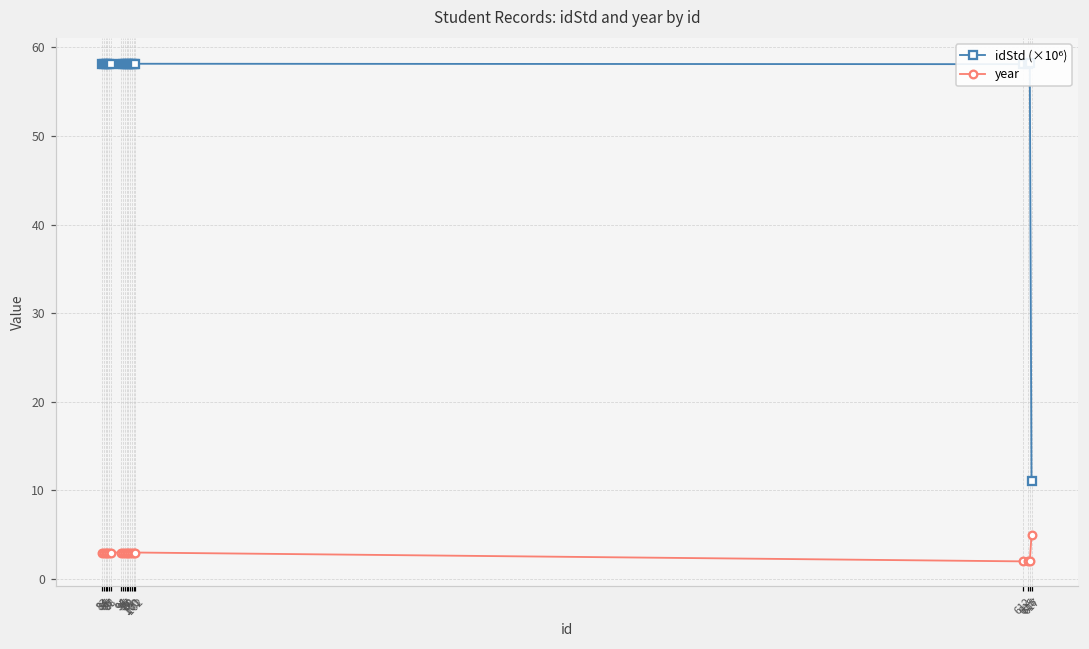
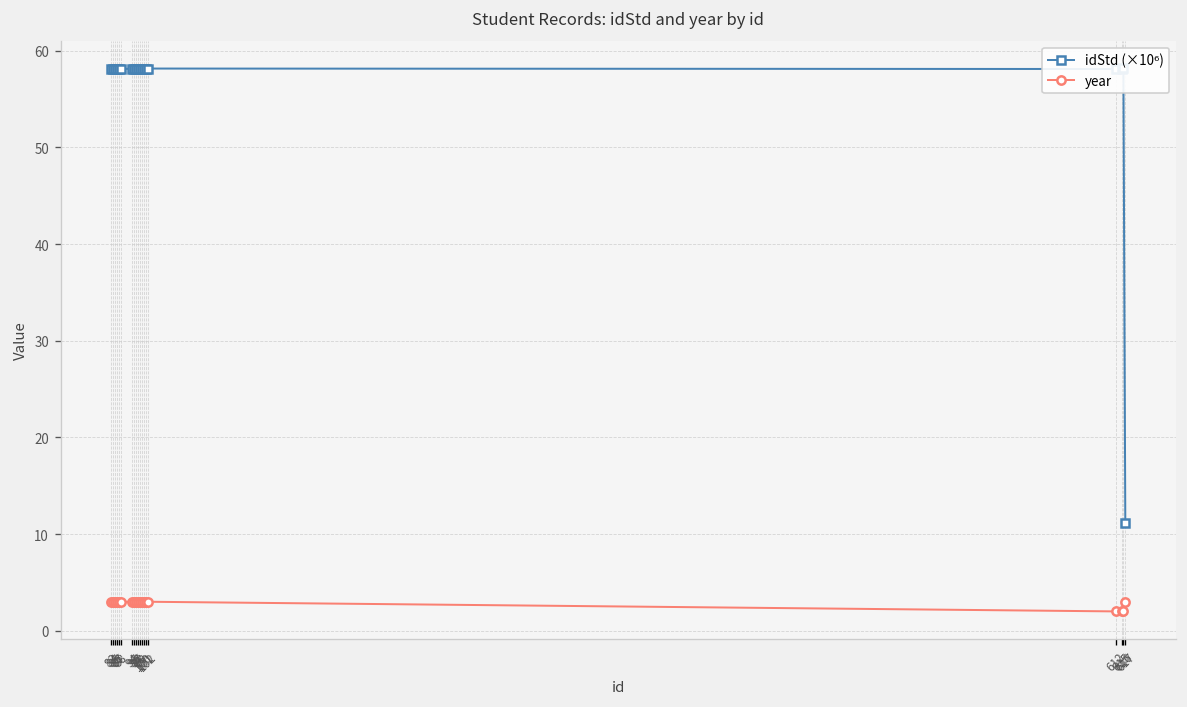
year, 617: 5 -> 3
